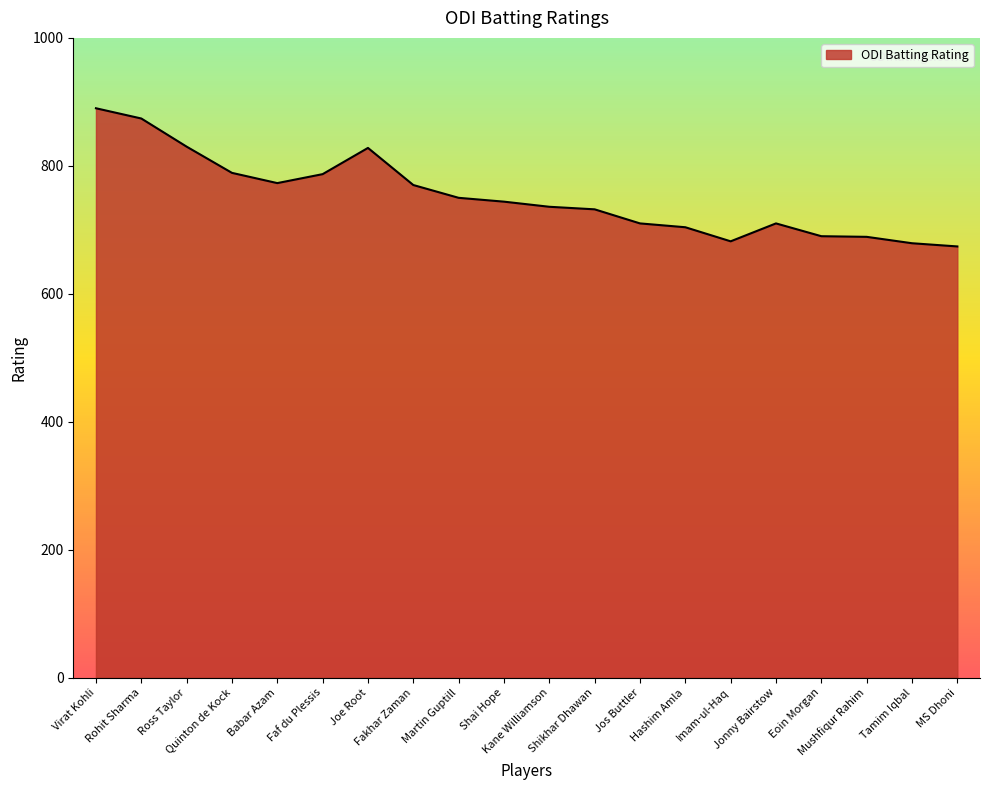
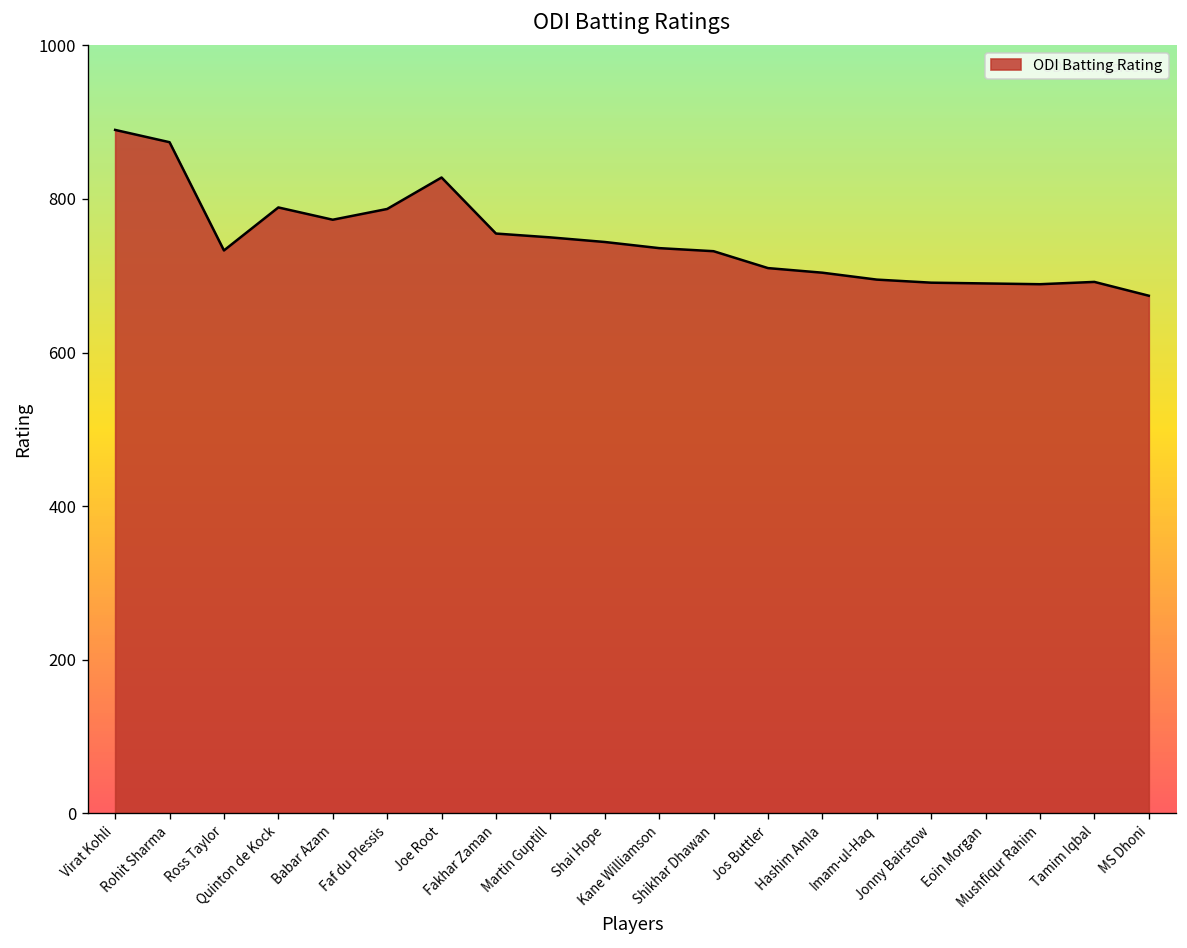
Ross Taylor: 830 -> 730
Fakhar Zaman: 770 -> 760
Imam-ul-Haq: 680 -> 700
Jonny Bairstow: 710 -> 690
Tamim Iqbal: 680 -> 690
